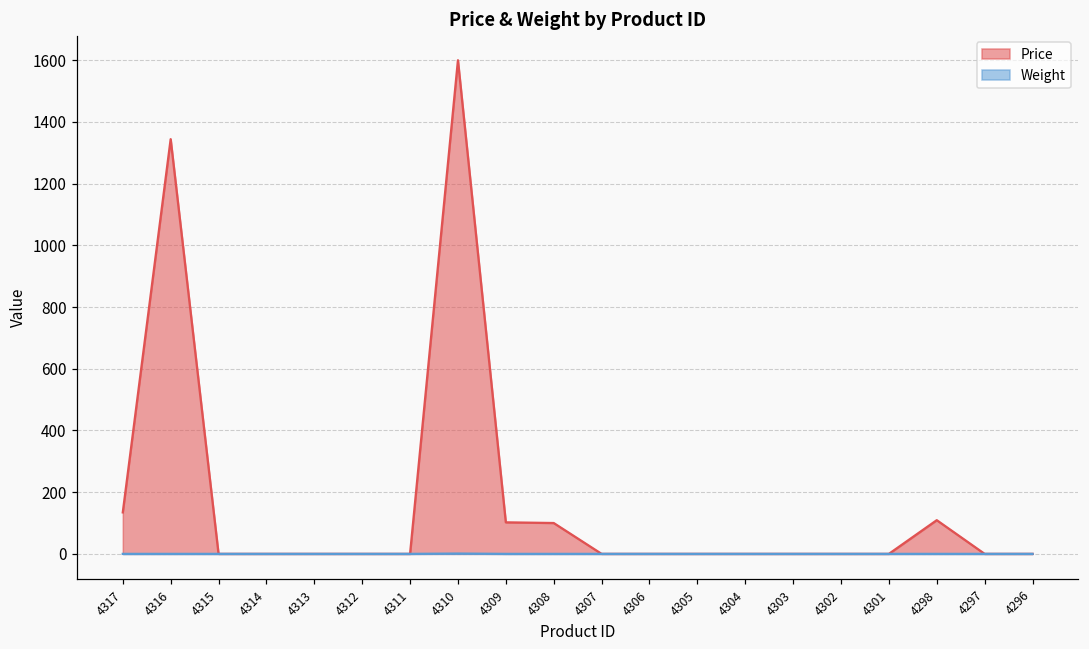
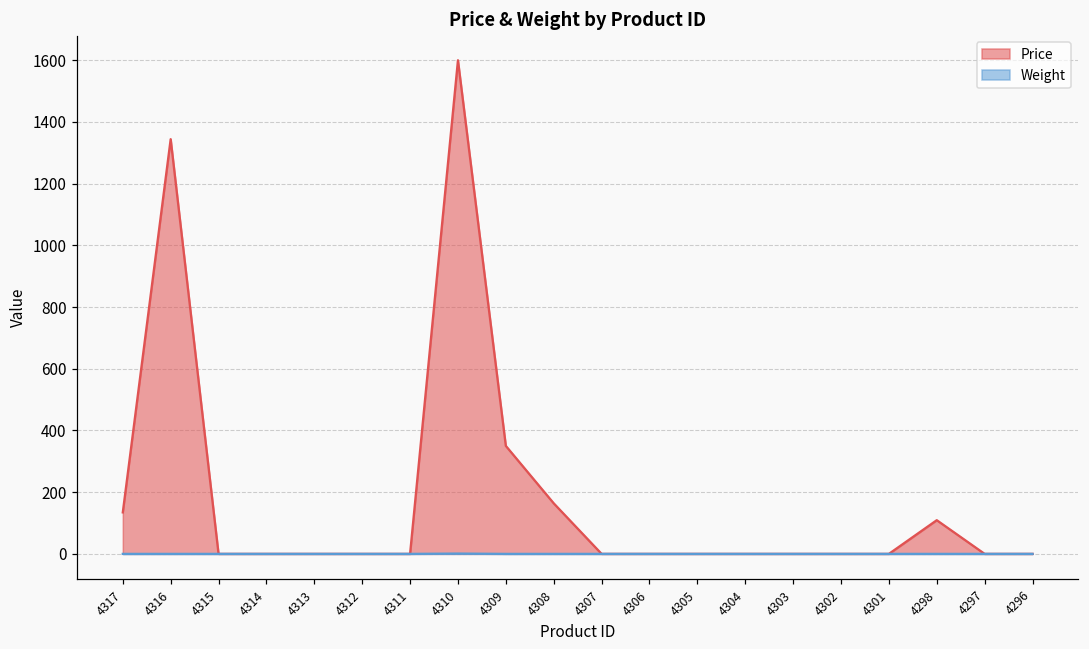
Price, 4309: 100 -> 350
Price, 4308: 100 -> 160
